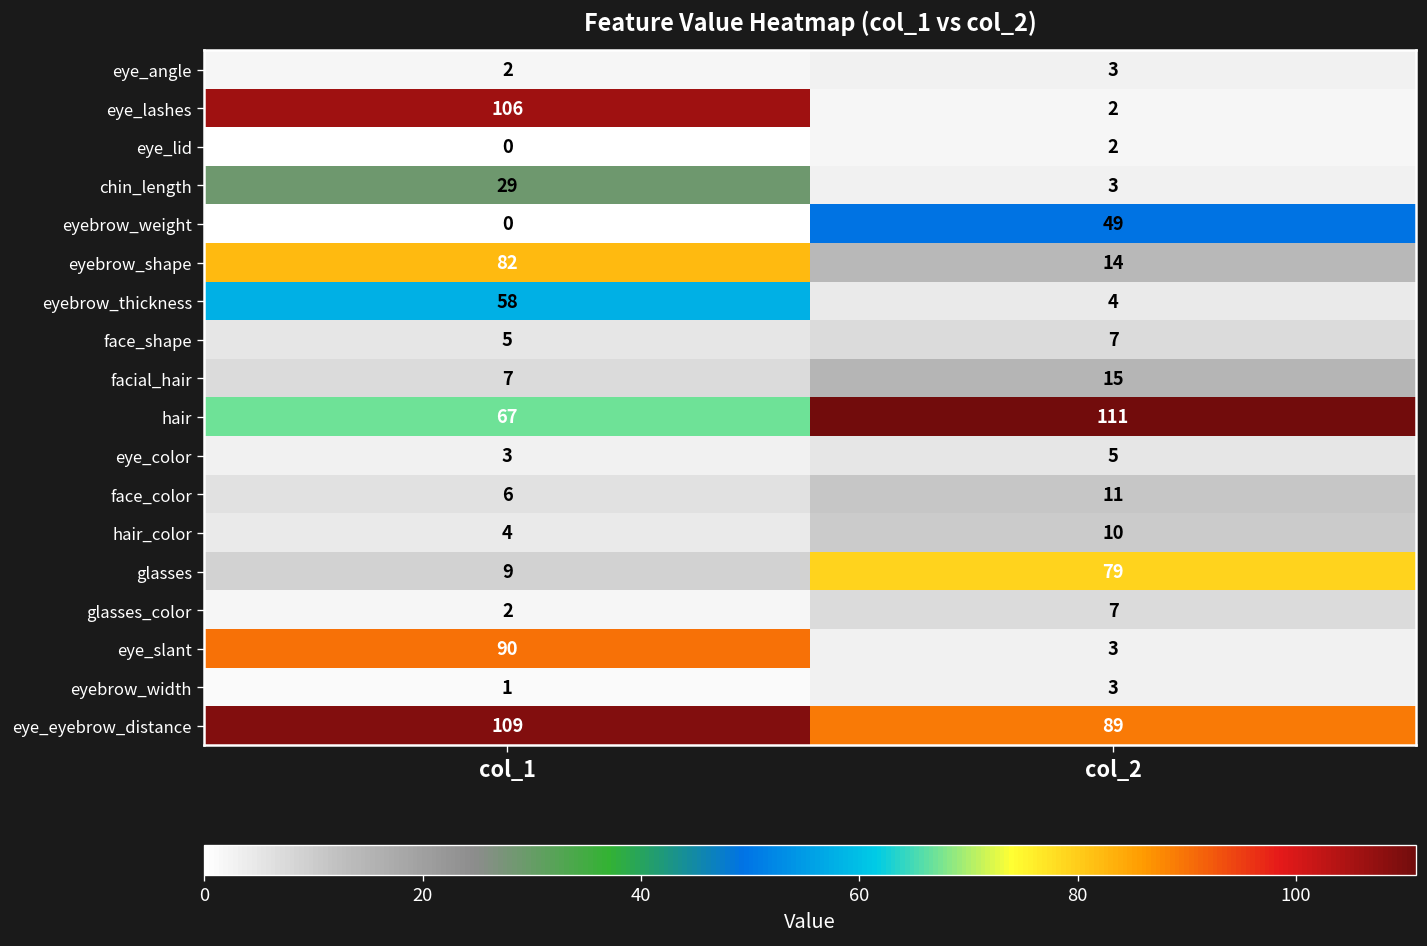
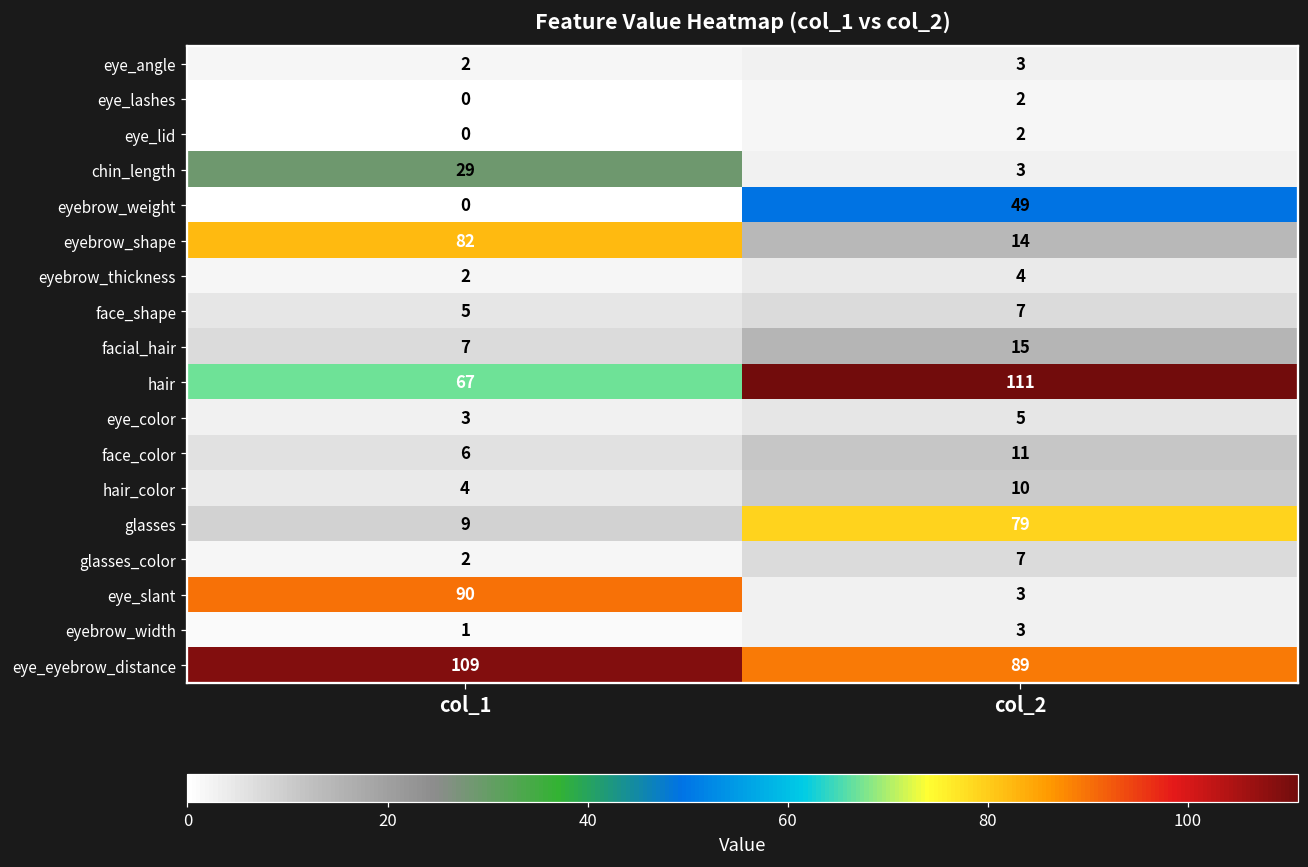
eye_lashes, col_1: 106 -> 0
eyebrow_thickness, col_1: 58 -> 2
